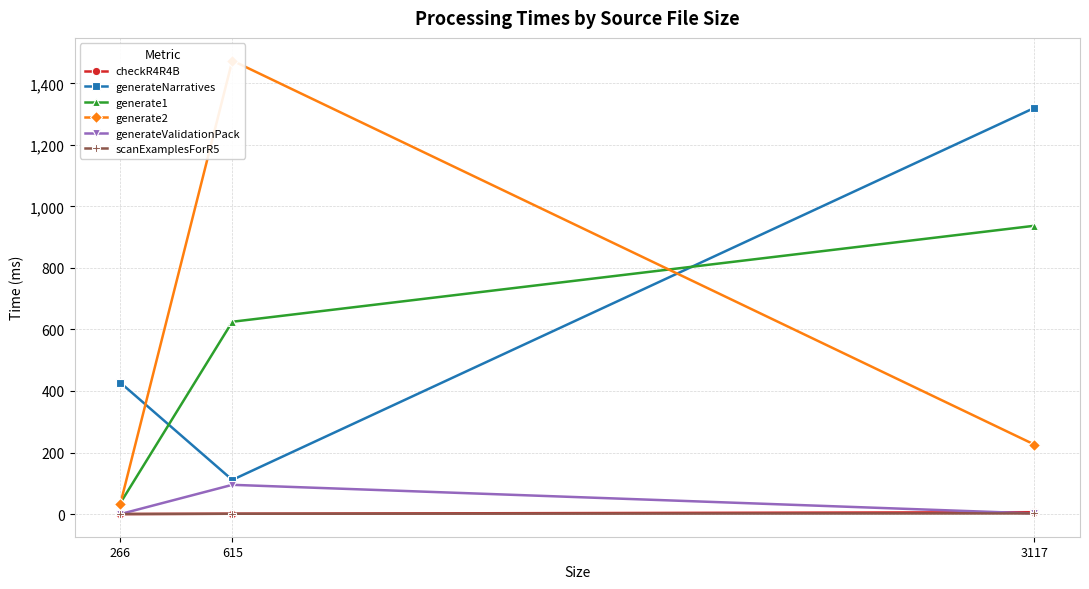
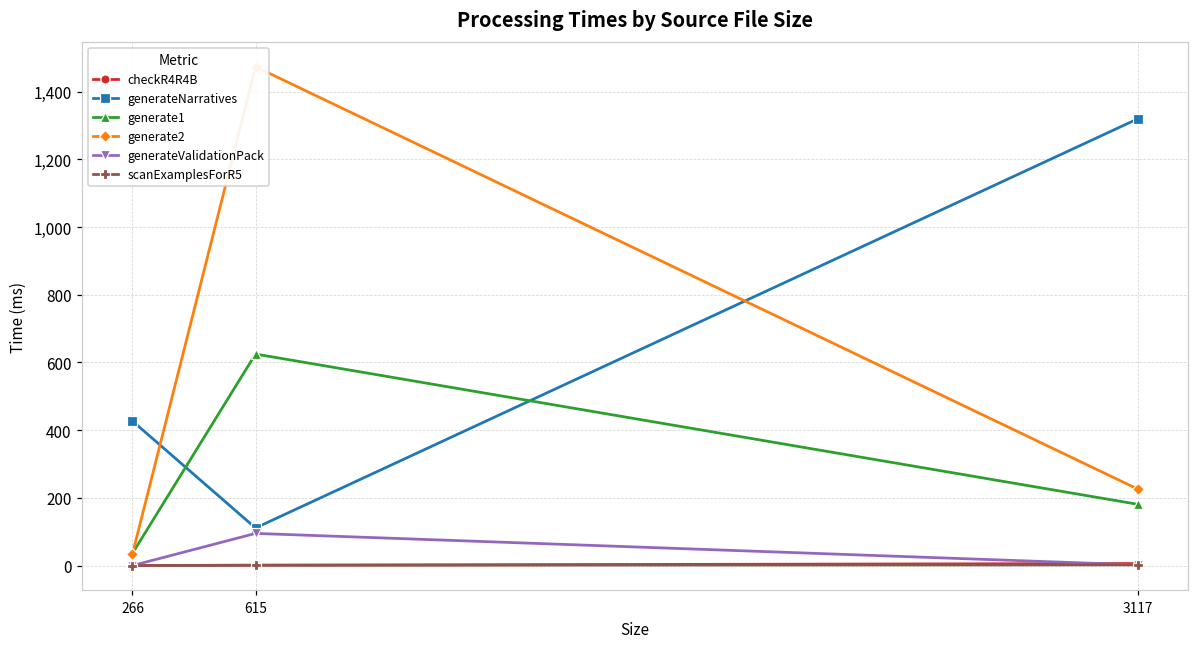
generate1, 3117: 940 -> 180
